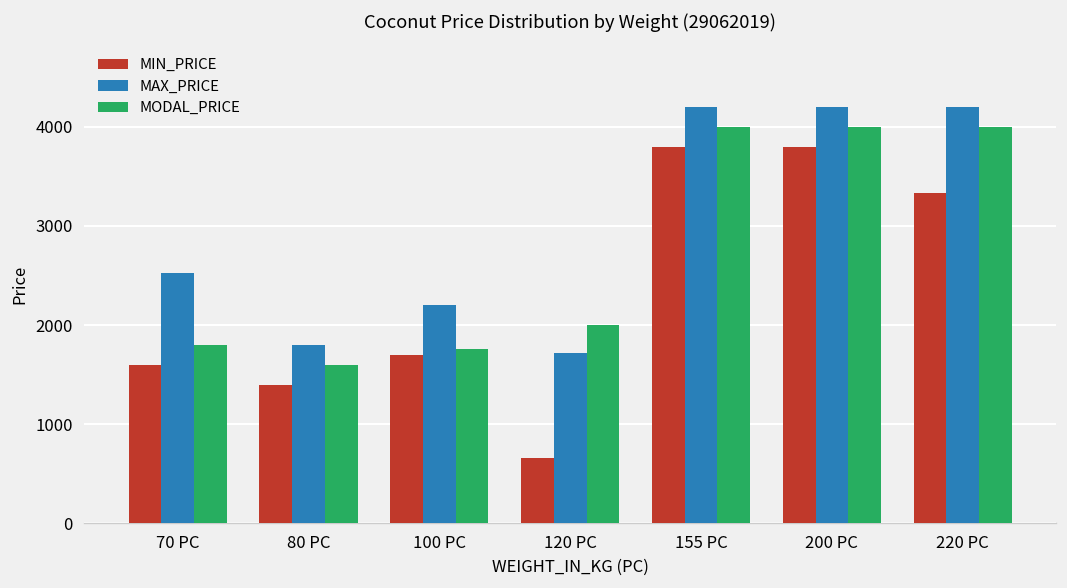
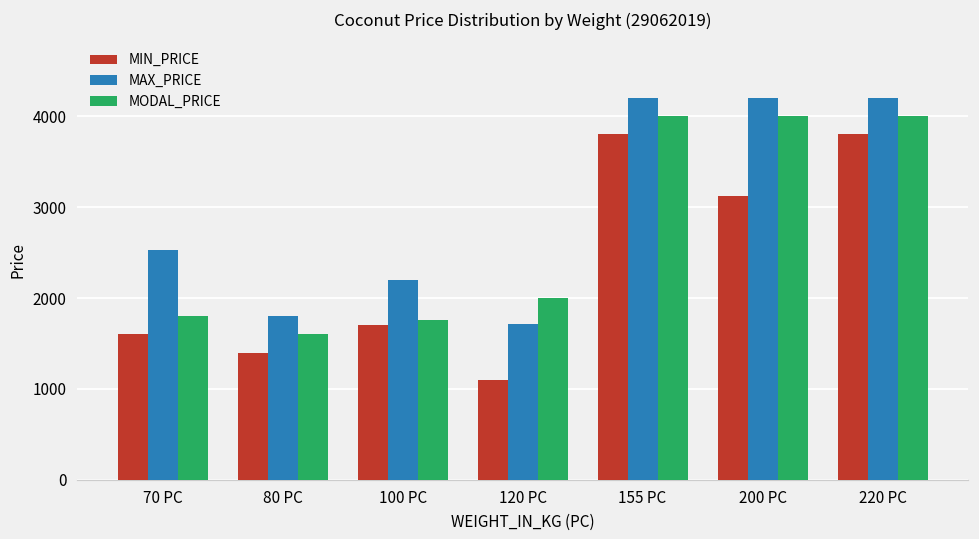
MIN_PRICE, 120 PC: 700 -> 1100
MIN_PRICE, 200 PC: 3800 -> 3100
MIN_PRICE, 220 PC: 3300 -> 3800
